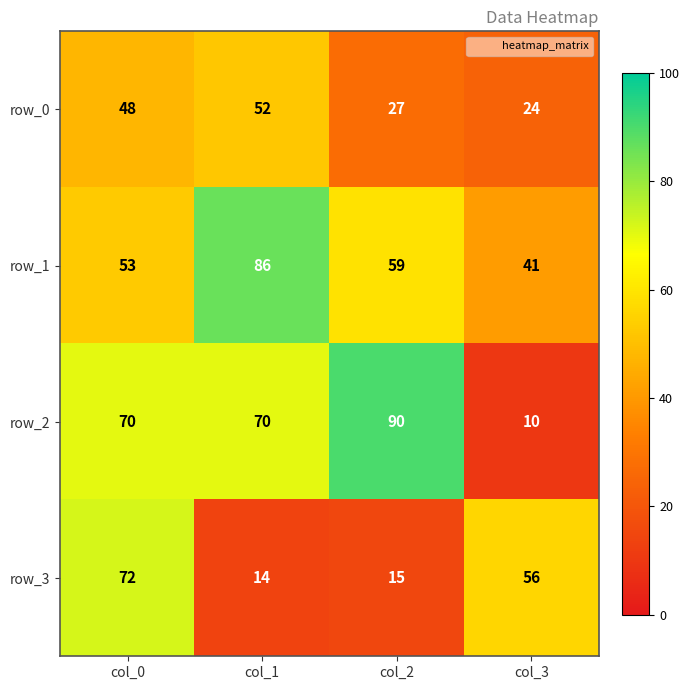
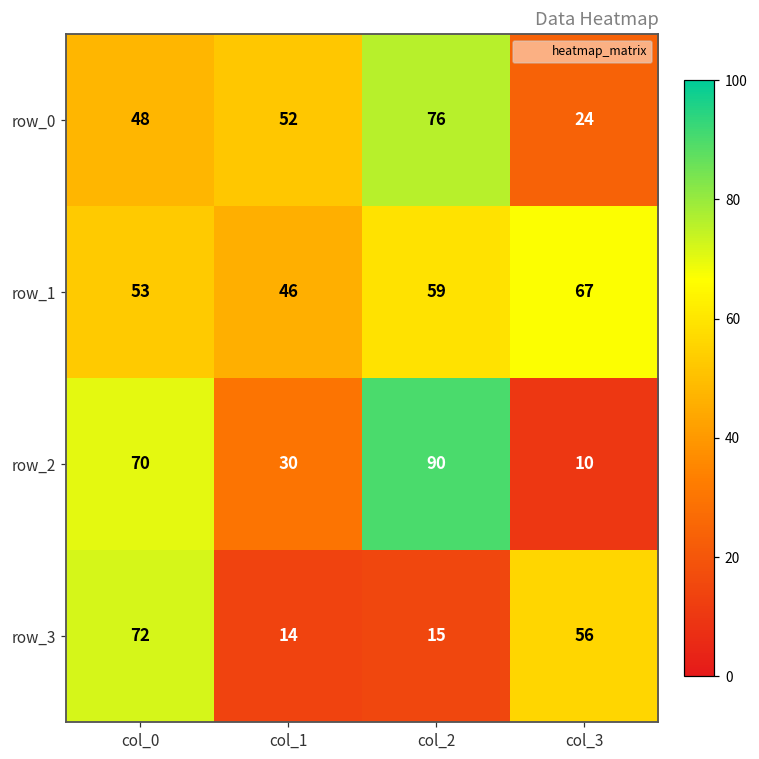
row_0, col_2: 27 -> 76
row_1, col_1: 86 -> 46
row_1, col_3: 41 -> 67
row_2, col_1: 70 -> 30
